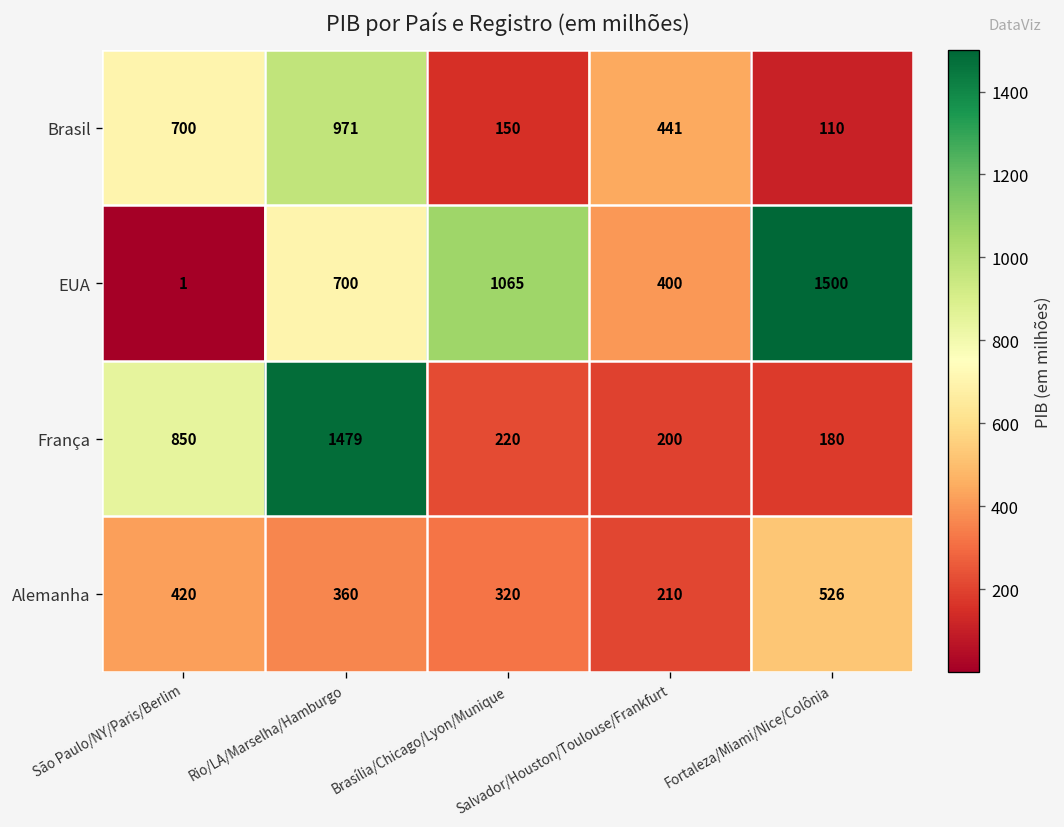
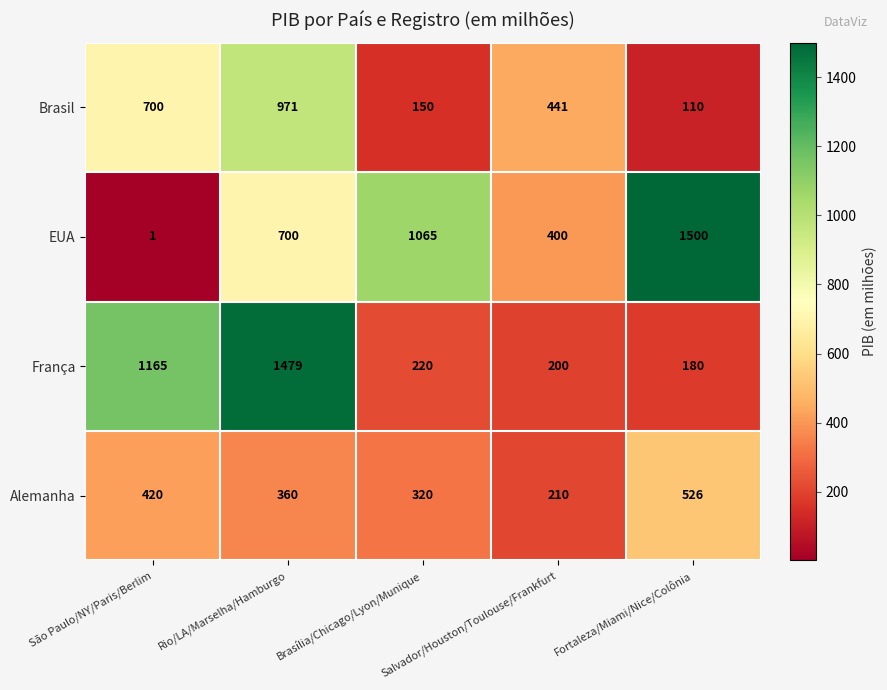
França, São Paulo/NY/Paris/Berlim: 850 -> 1165
